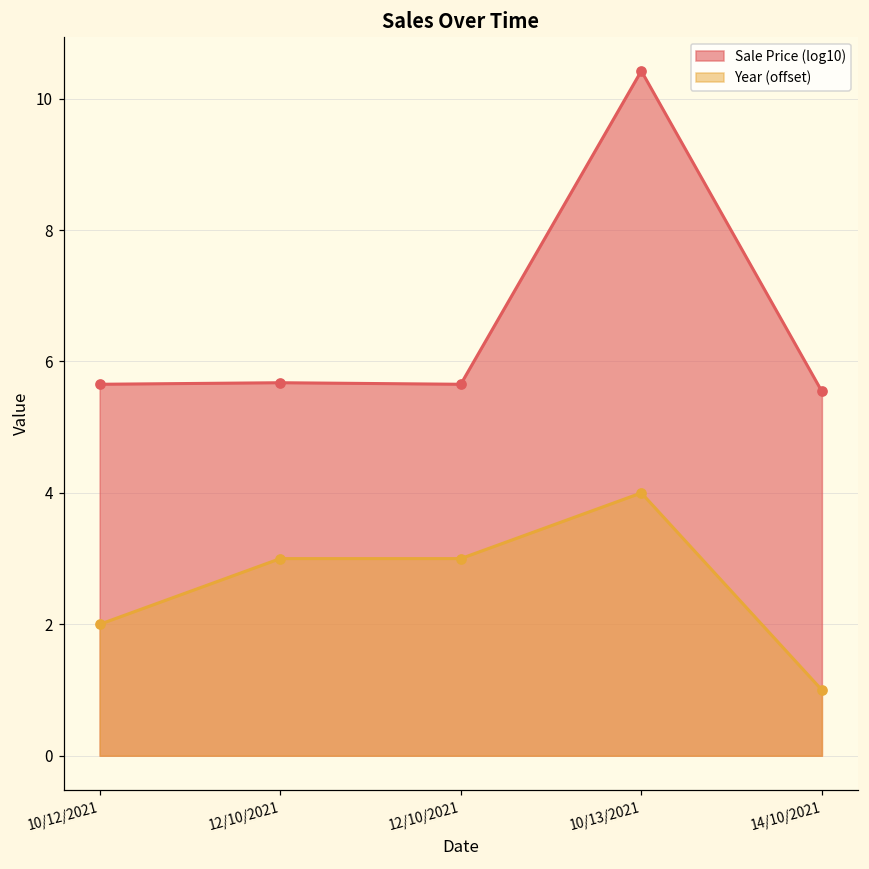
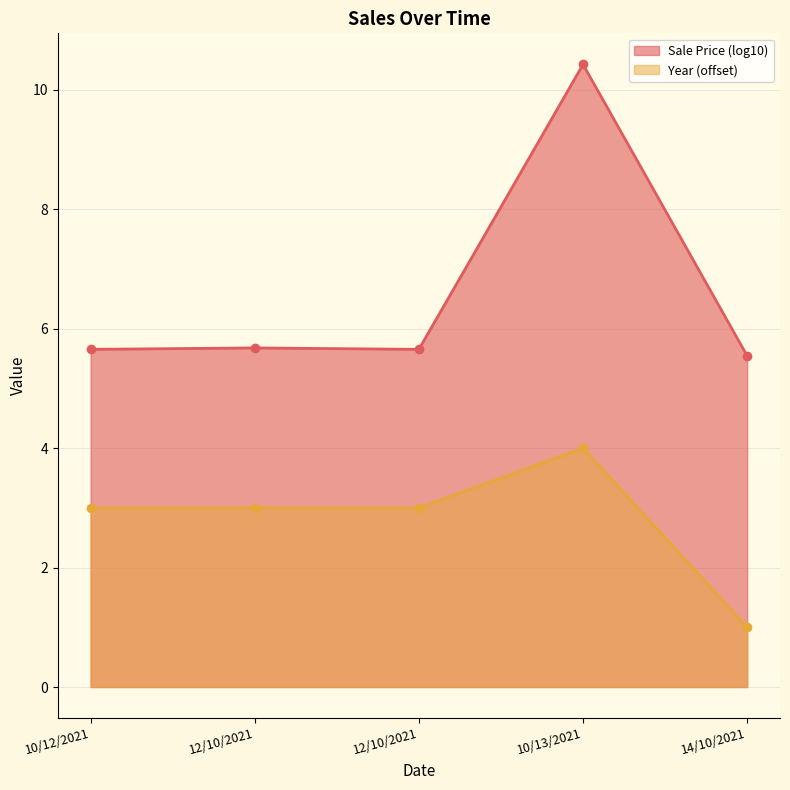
Year (offset), 10/12/2021: 2.0 -> 3.0
